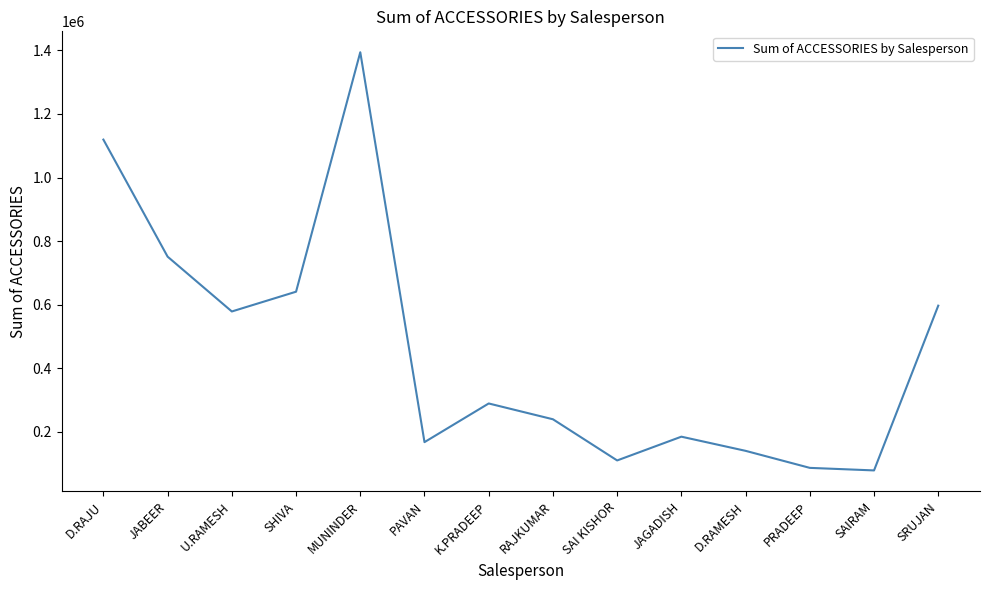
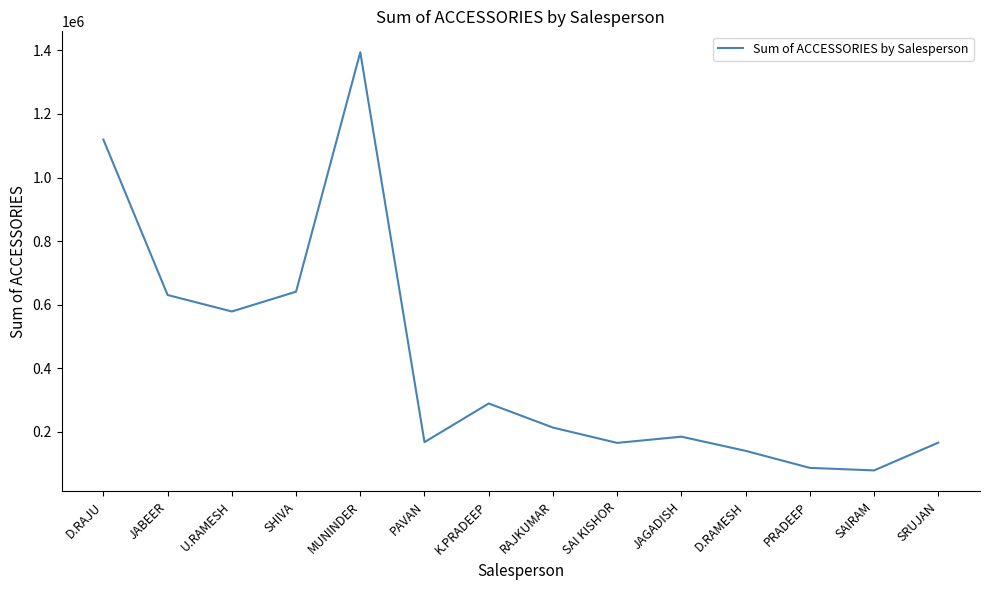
JABEER: 750000 -> 630000
RAJKUMAR: 240000 -> 210000
SAI KISHOR: 110000 -> 170000
SRUJAN: 600000 -> 170000
